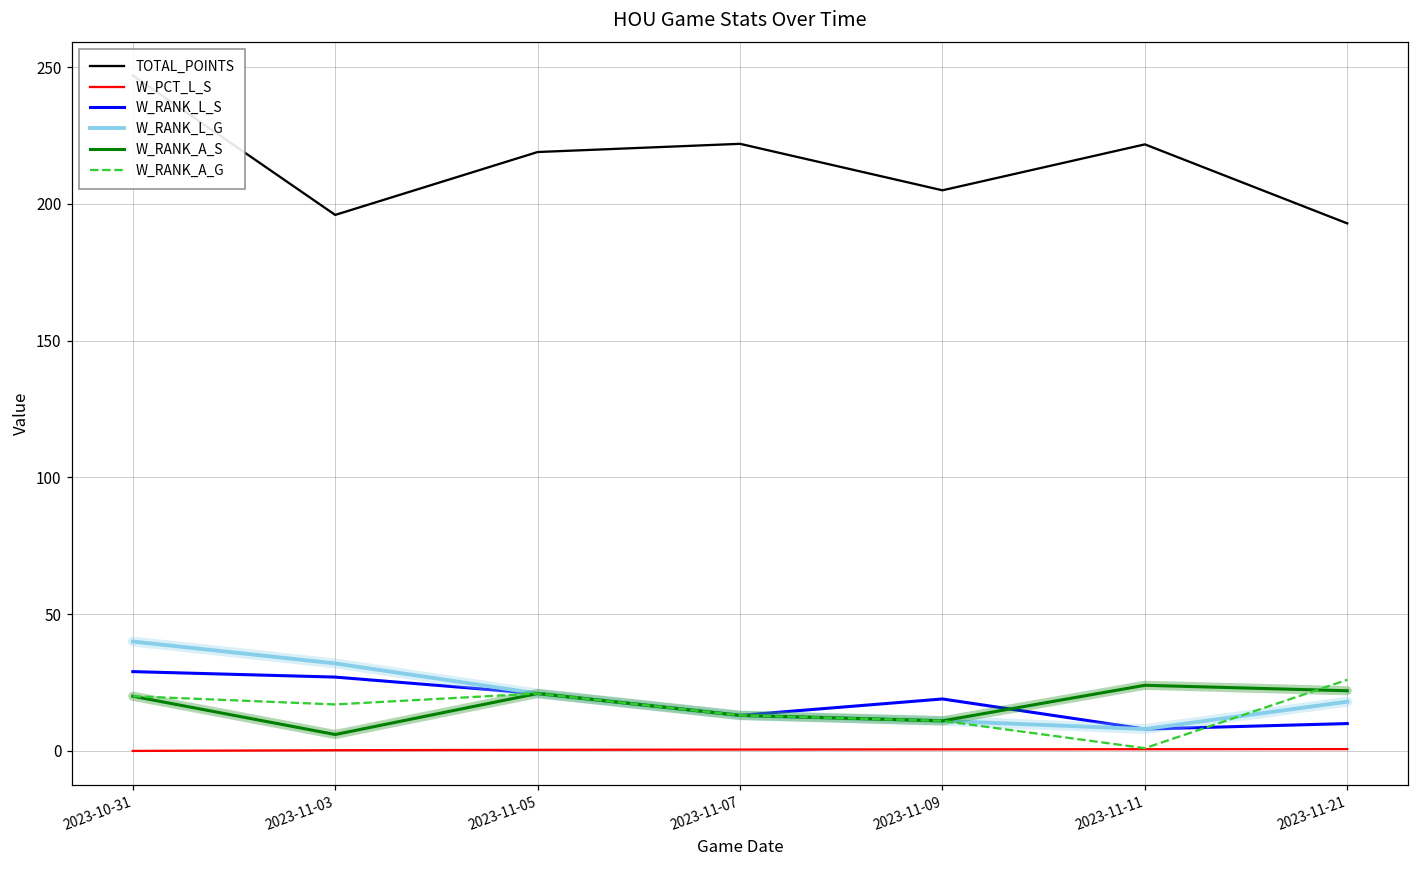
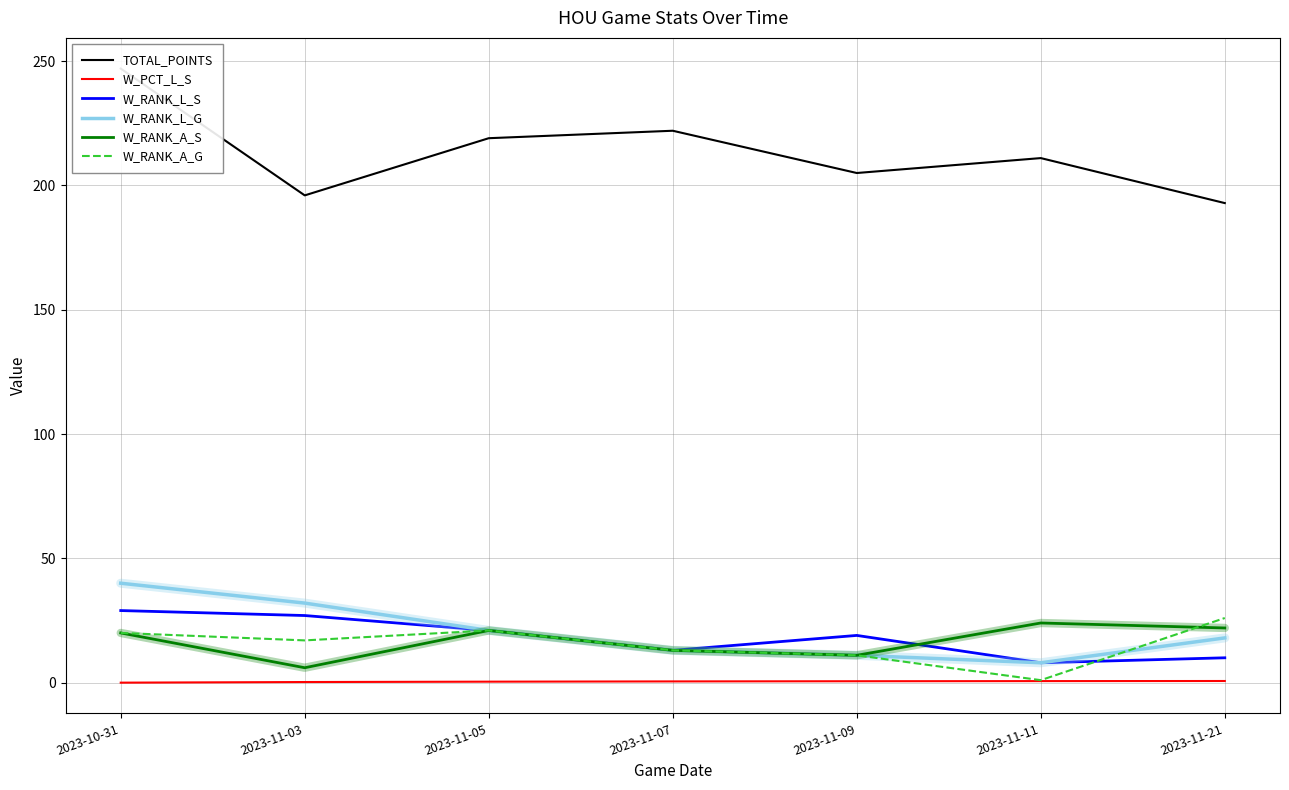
TOTAL_POINTS, 2023-11-11: 222 -> 211
